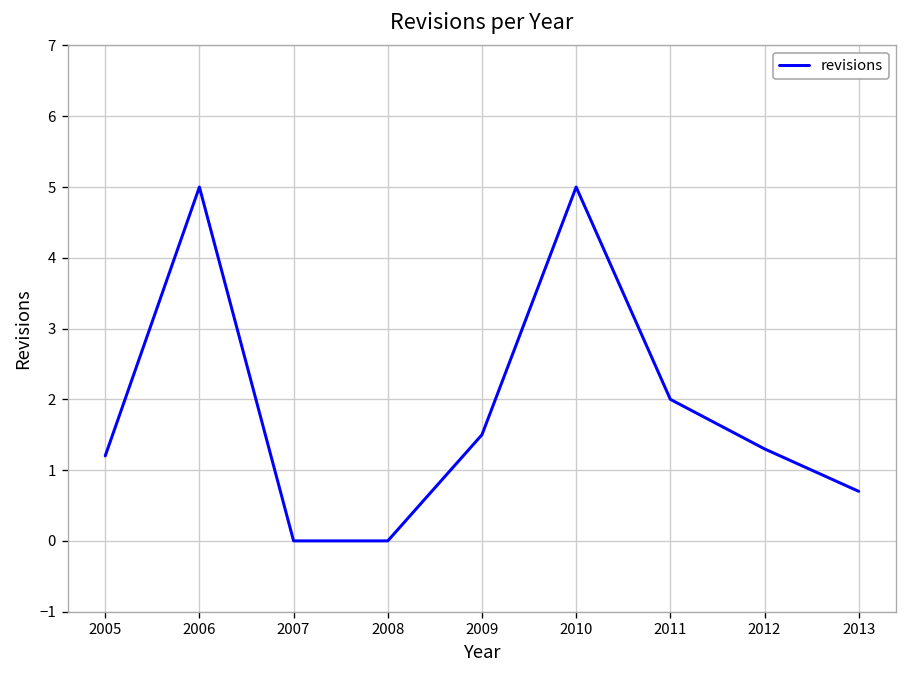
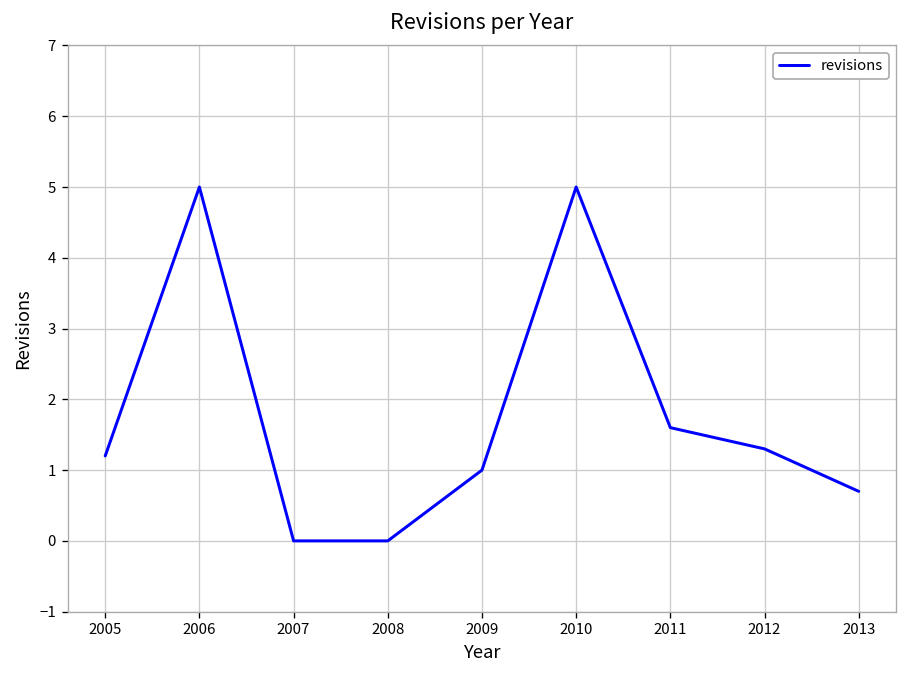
2009: 1.5 -> 1.0
2011: 2.0 -> 1.6
